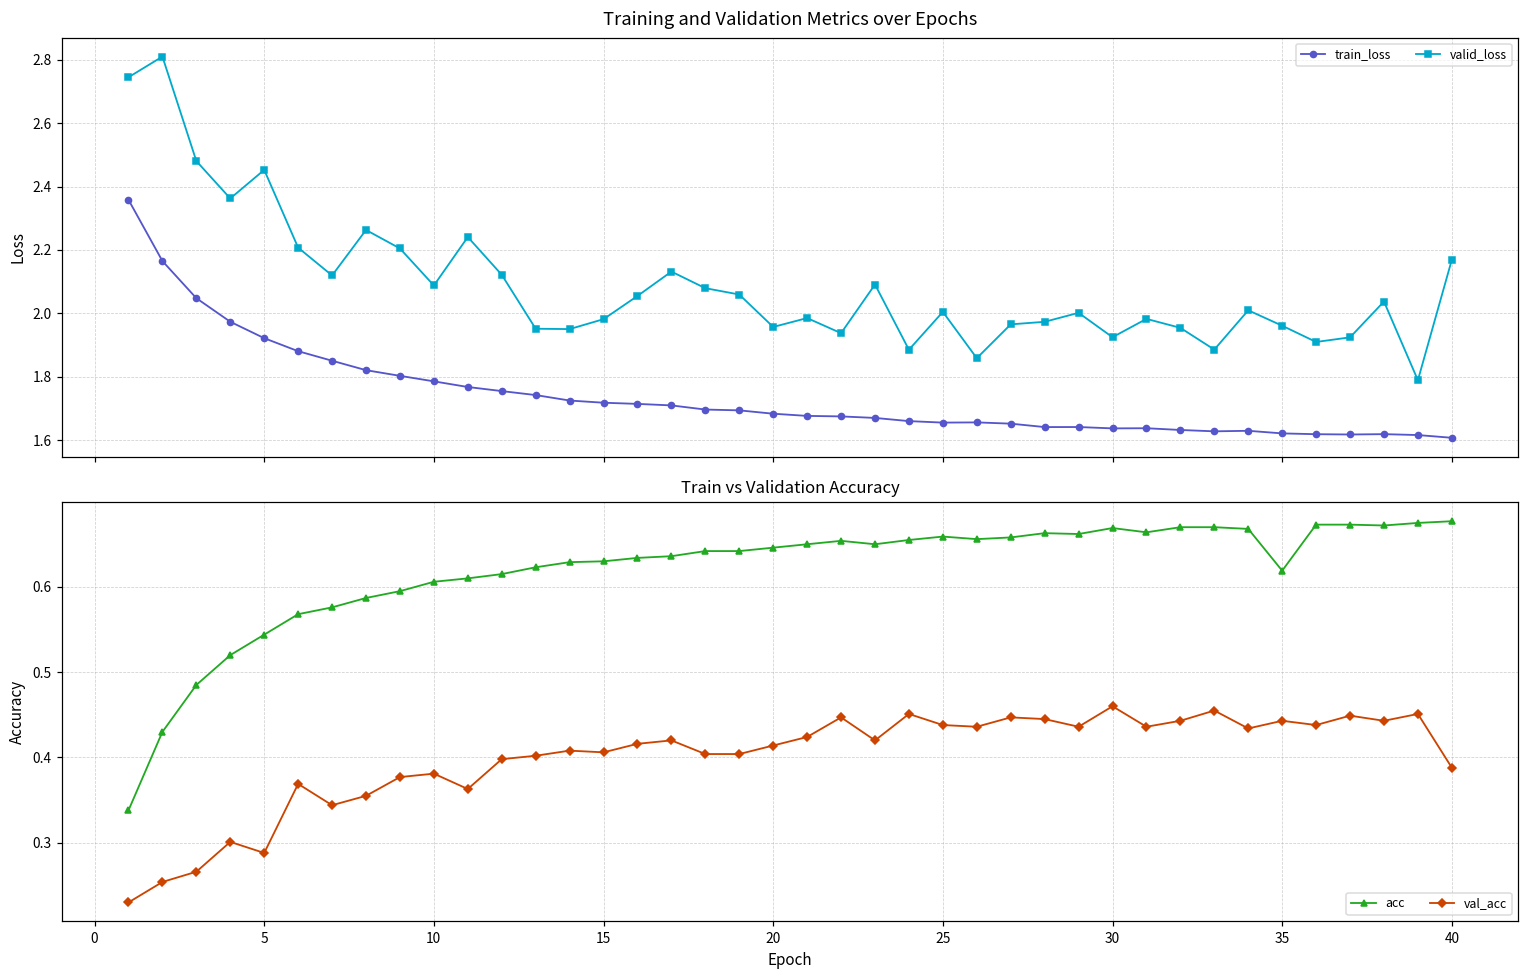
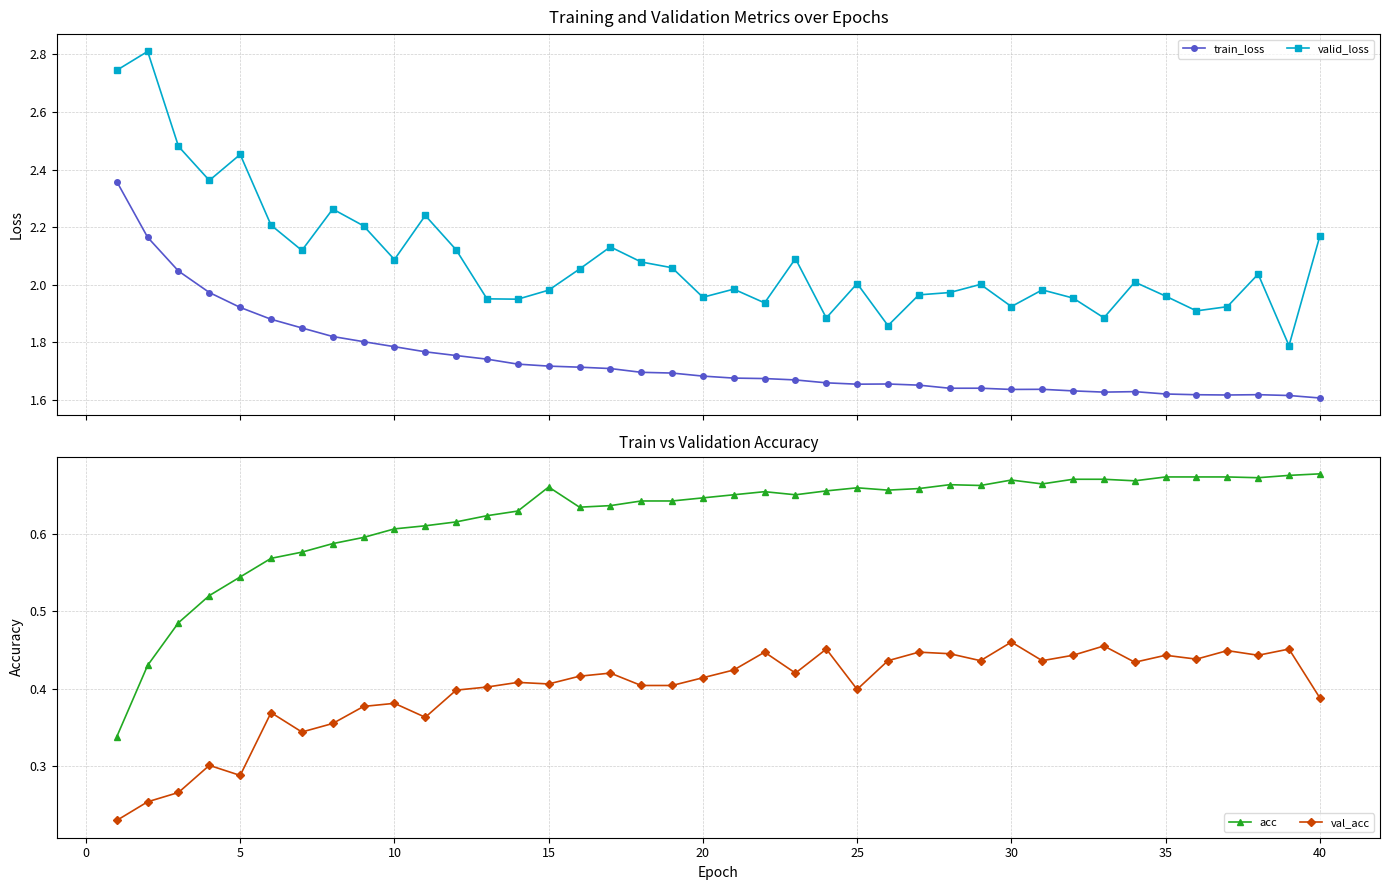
Train vs Validation Accuracy, acc, 15: 0.63 -> 0.66
Train vs Validation Accuracy, val_acc, 25: 0.44 -> 0.40
Train vs Validation Accuracy, acc, 35: 0.62 -> 0.67
